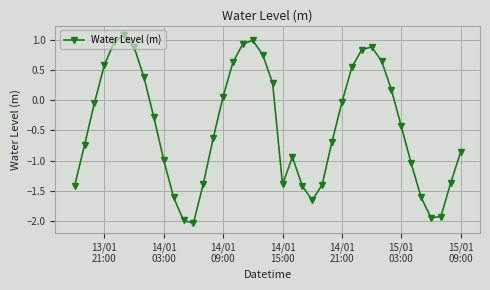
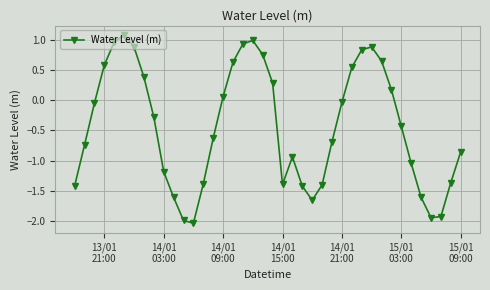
14/01 03:00: -1.0 -> -1.2
